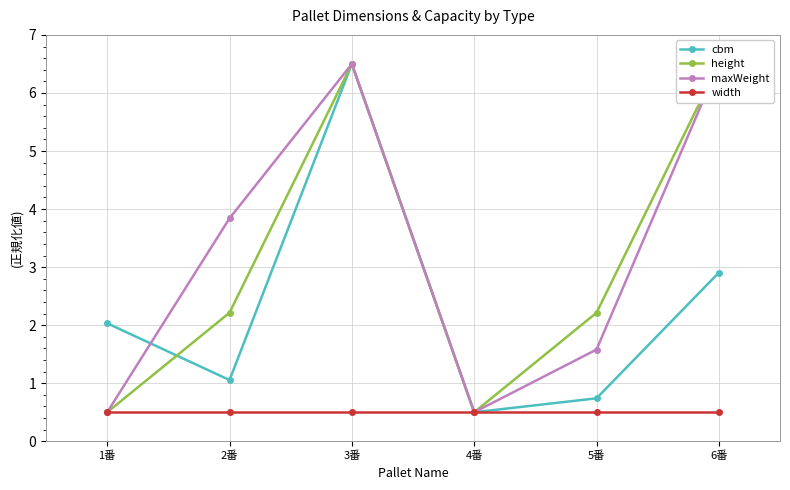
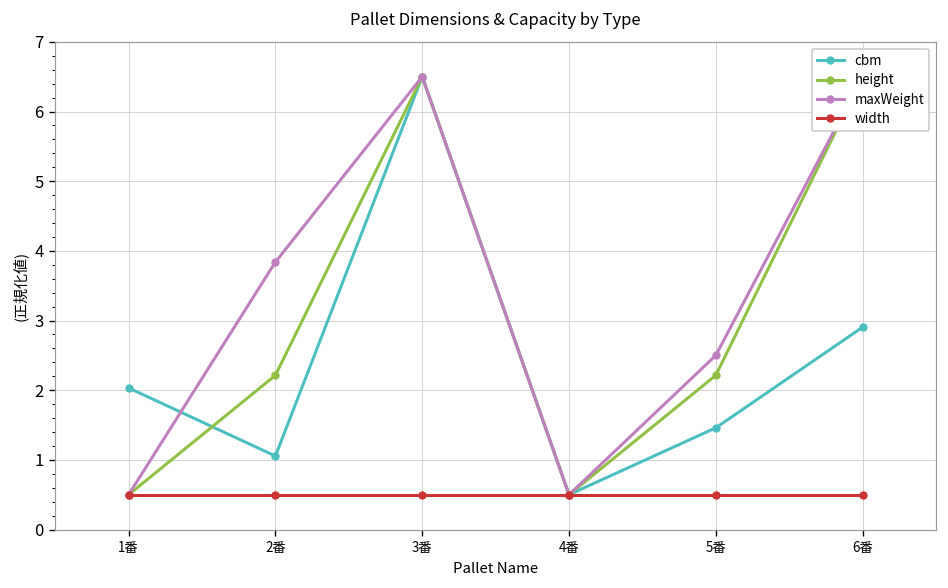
cbm, 5番: 0.7 -> 1.5
maxWeight, 5番: 1.6 -> 2.5
